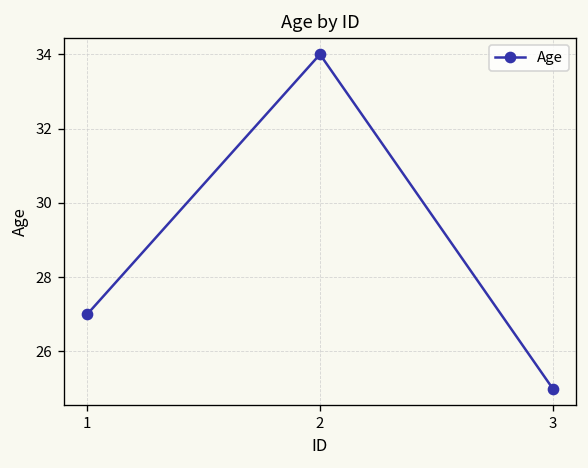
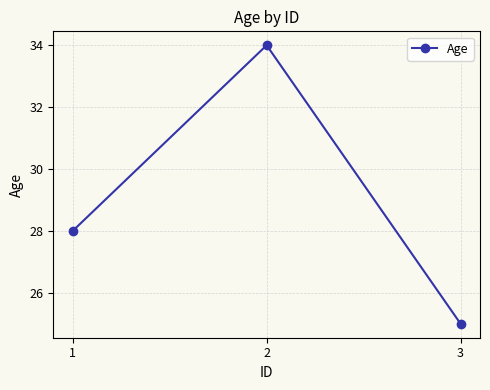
1: 27 -> 28
